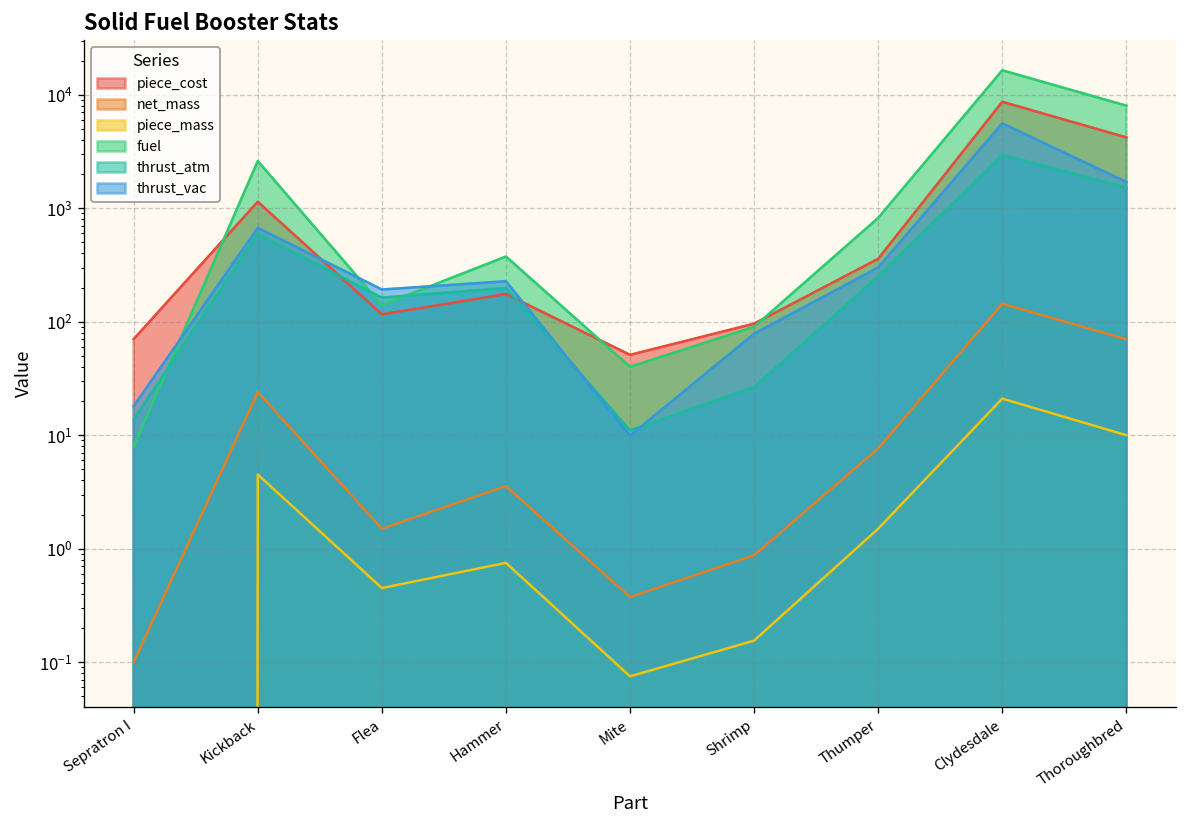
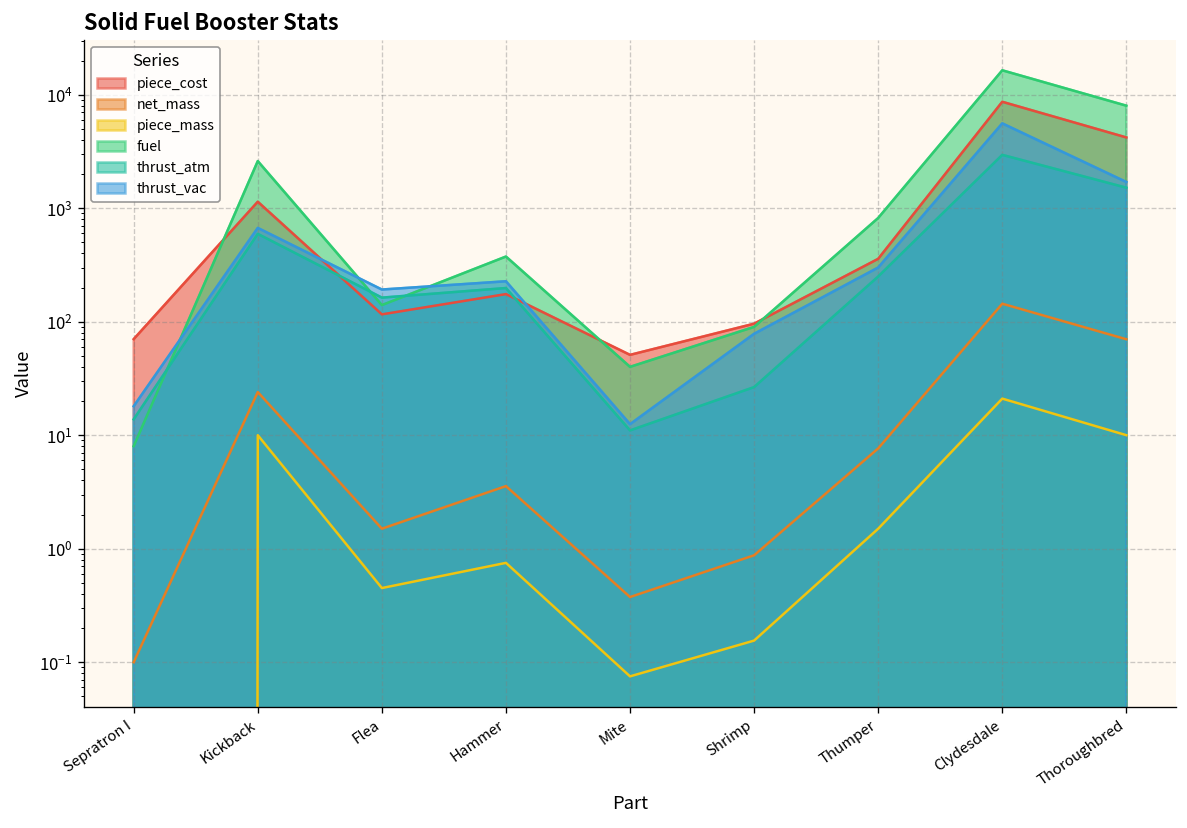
piece_mass, Kickback: 5 -> 10
thrust_vac, Mite: 10 -> 13
